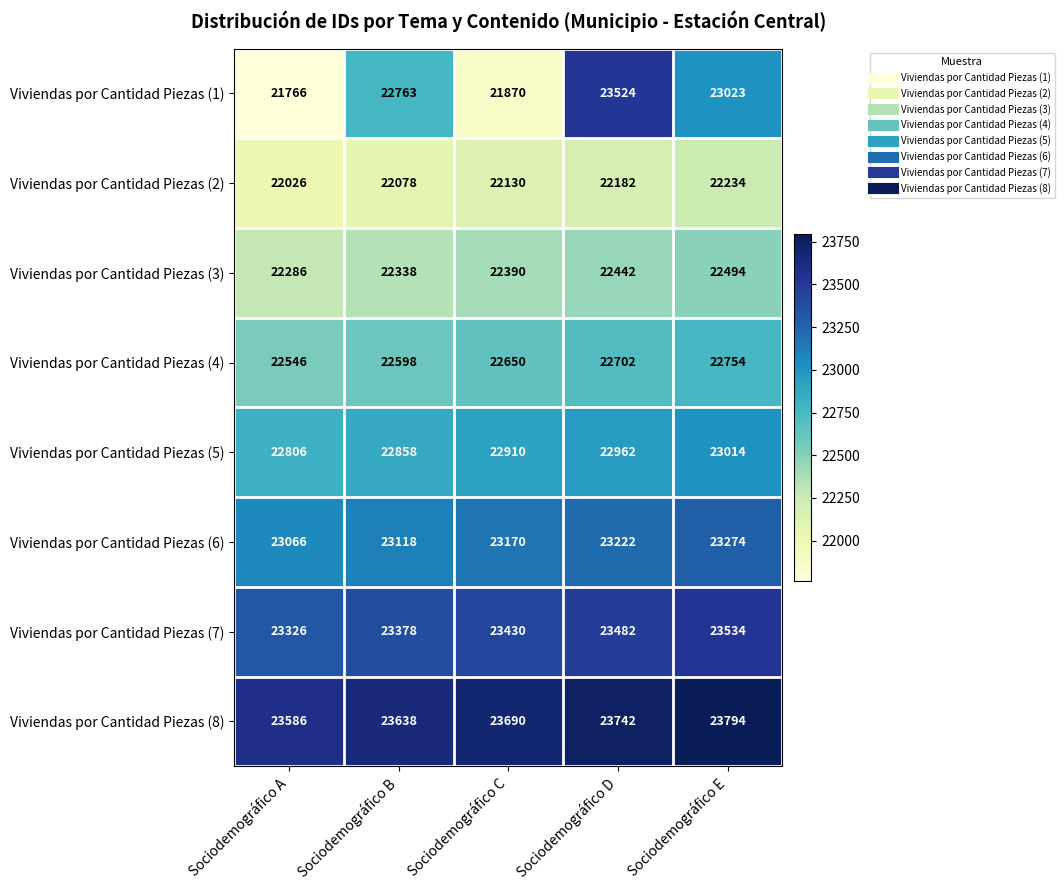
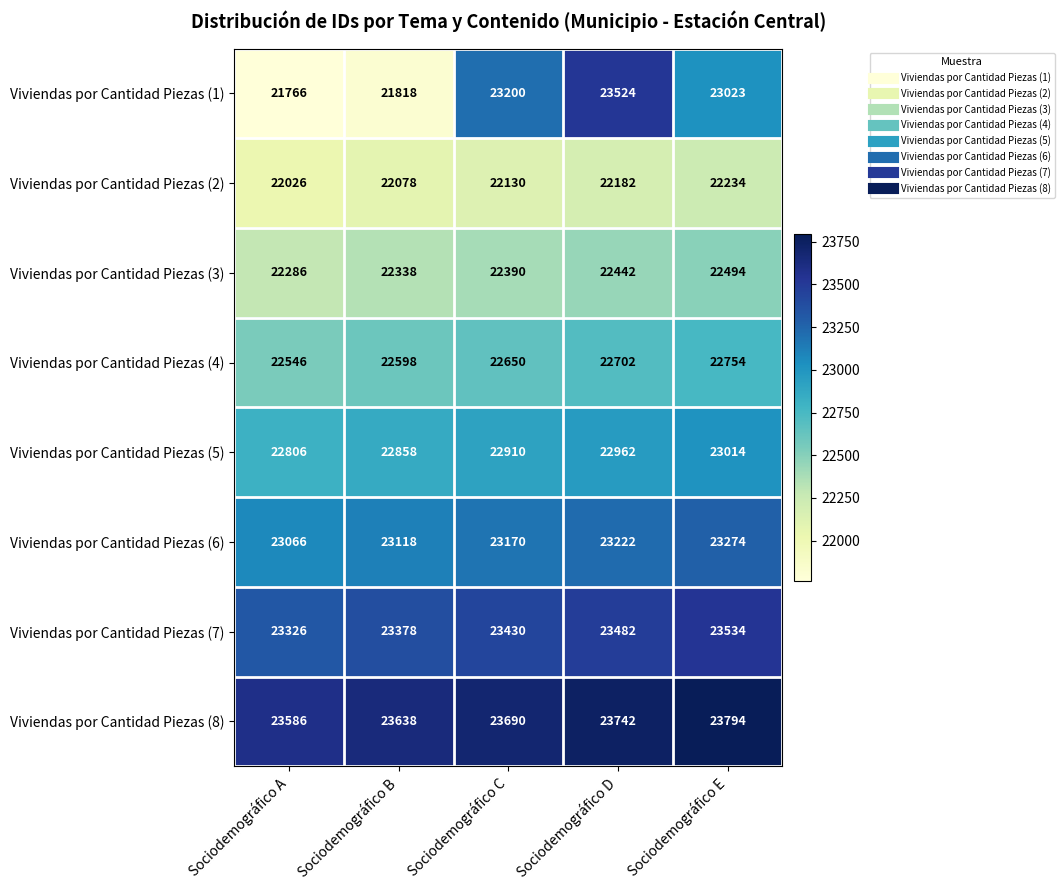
Viviendas por Cantidad Piezas (1), Sociodemográfico B: 22763 -> 21818
Viviendas por Cantidad Piezas (1), Sociodemográfico C: 21870 -> 23200
